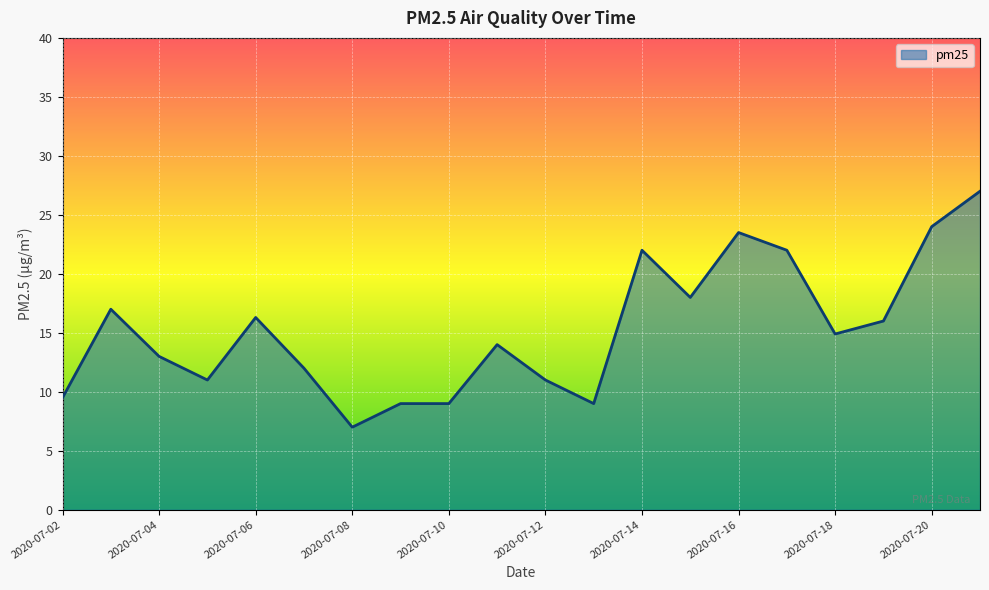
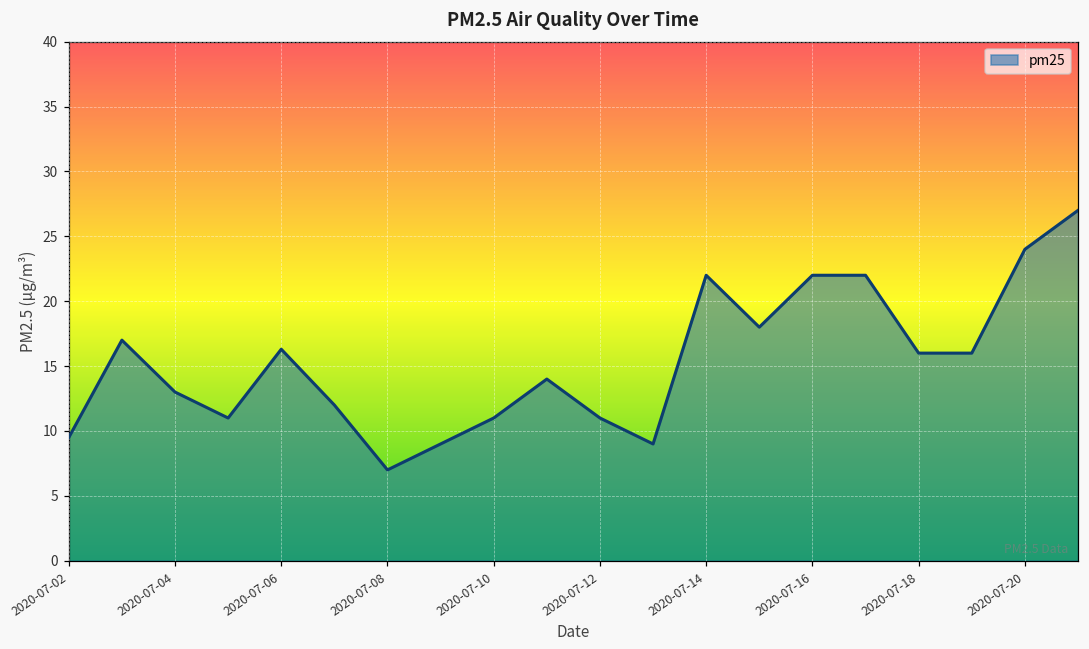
2020-07-10: 9 -> 11
2020-07-16: 23.5 -> 22.0
2020-07-18: 14.9 -> 16.0
